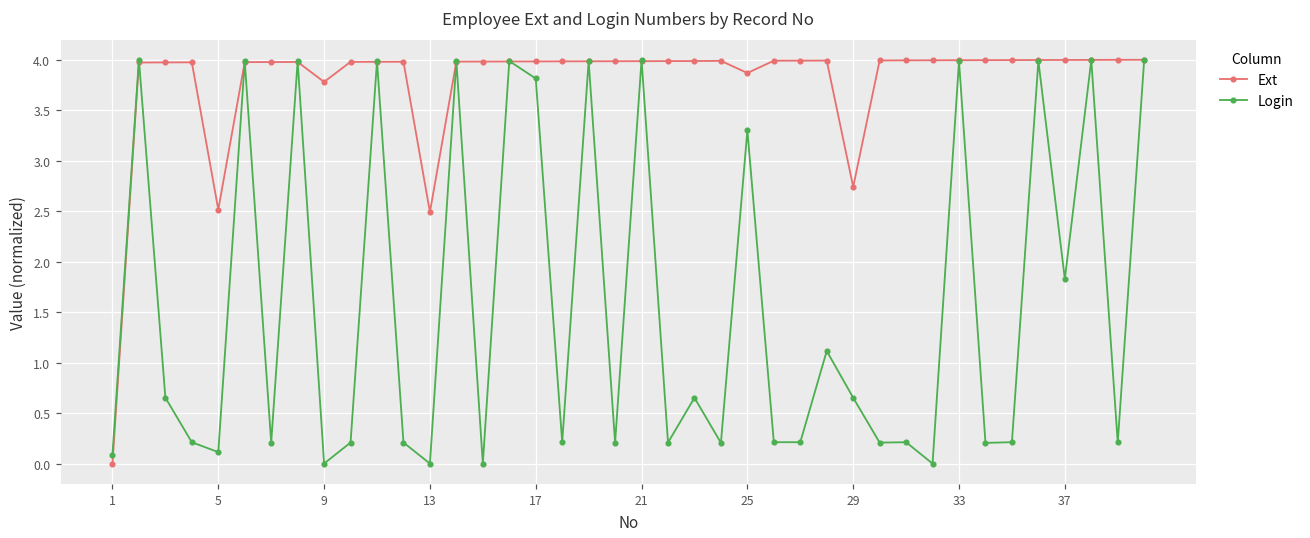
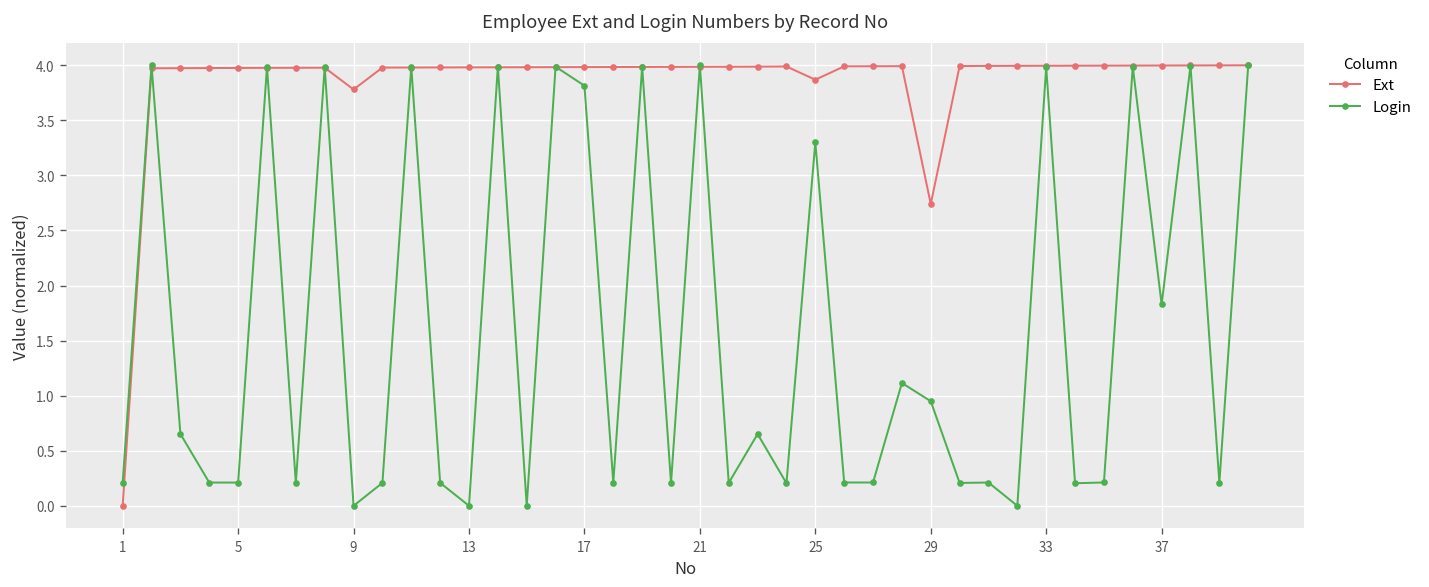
Login, 1: 0.1 -> 0.2
Ext, 5: 2.5 -> 4.0
Login, 5: 0.1 -> 0.2
Ext, 13: 2.5 -> 4.0
Login, 29: 0.7 -> 1.0
